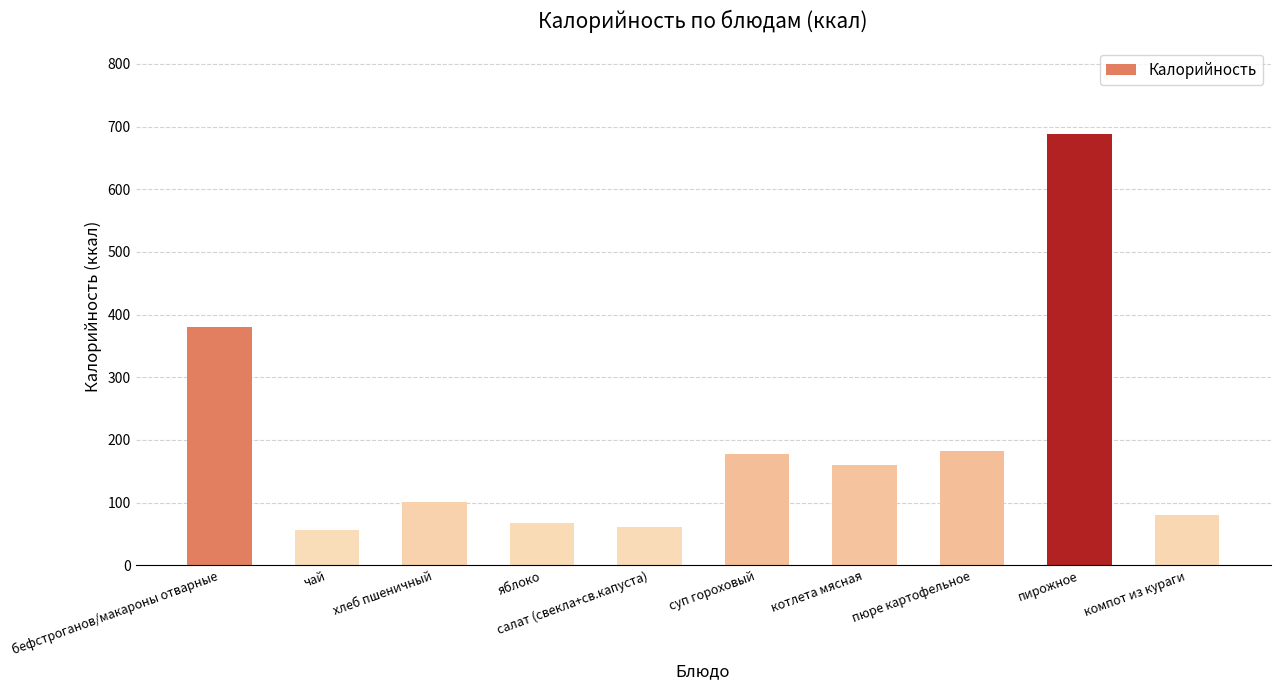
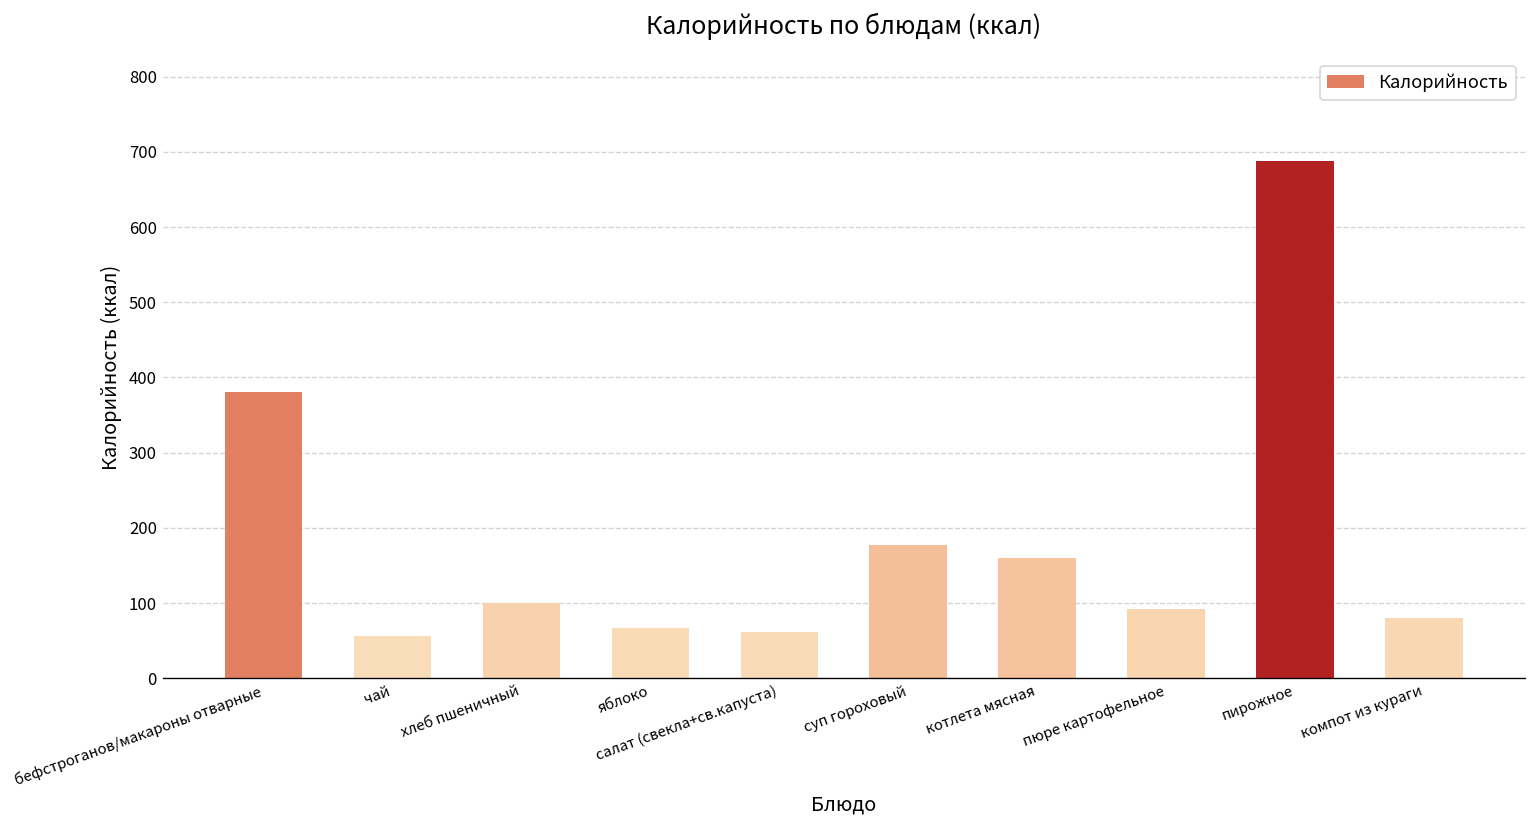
пюре картофельное: 180 -> 90
